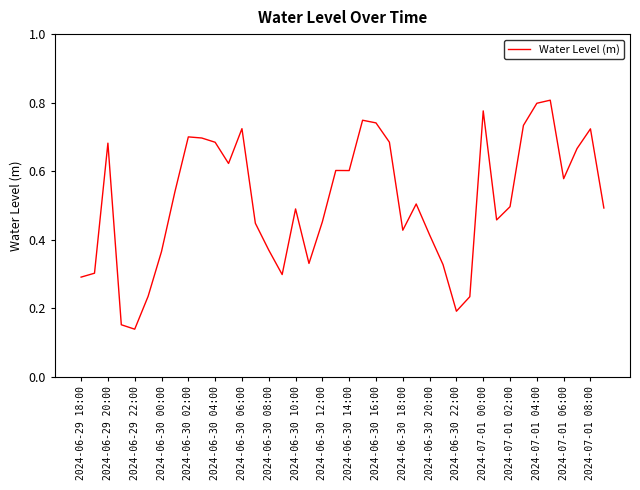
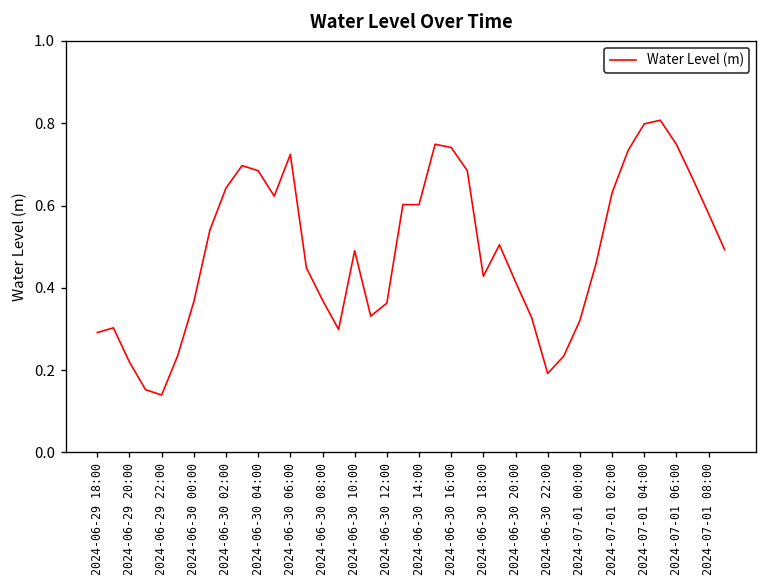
2024-06-29 20:00: 0.68 -> 0.22
2024-06-30 02:00: 0.70 -> 0.64
2024-06-30 12:00: 0.45 -> 0.36
2024-07-01 00:00: 0.78 -> 0.32
2024-07-01 02:00: 0.50 -> 0.63
2024-07-01 06:00: 0.58 -> 0.75
2024-07-01 08:00: 0.72 -> 0.58
